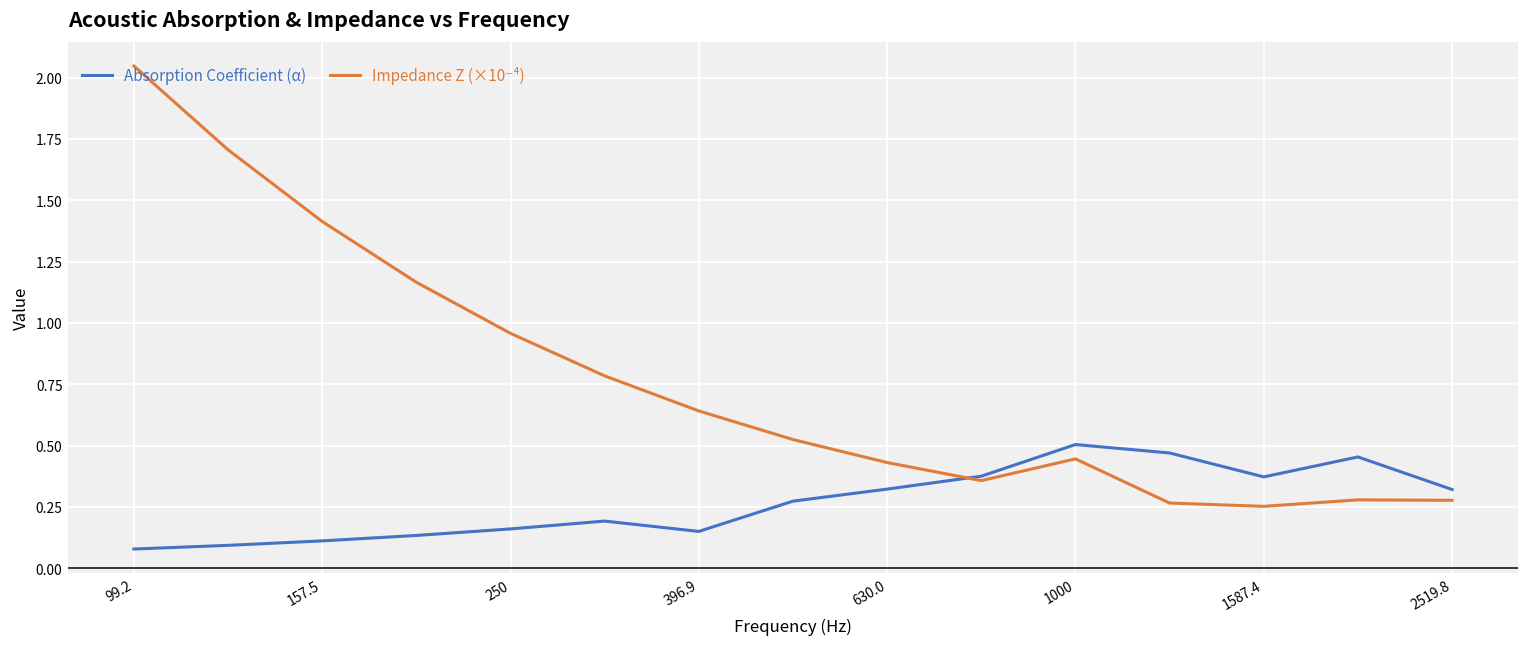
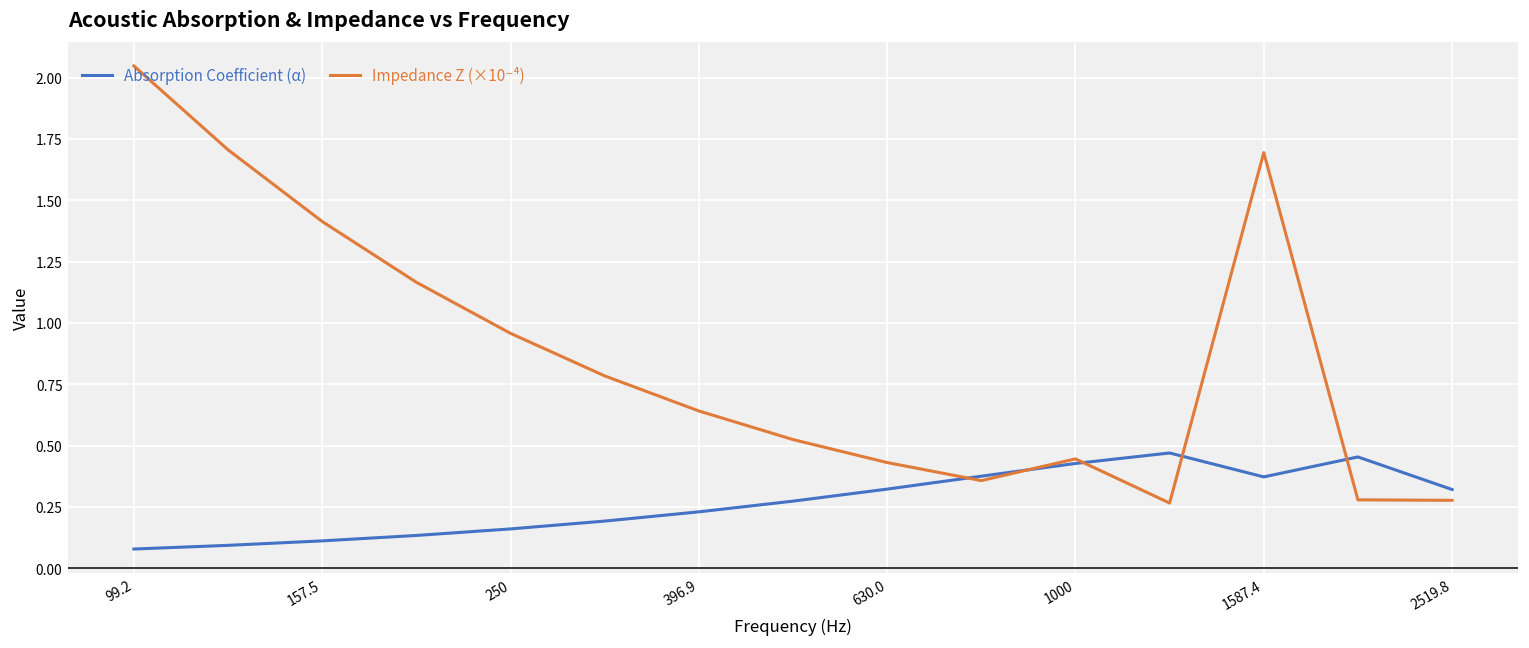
Absorption Coefficient (α), 396.9: 0.15 -> 0.23
Absorption Coefficient (α), 1000: 0.50 -> 0.43
Impedance Z (×10⁻⁴), 1587.4: 0.25 -> 1.69
